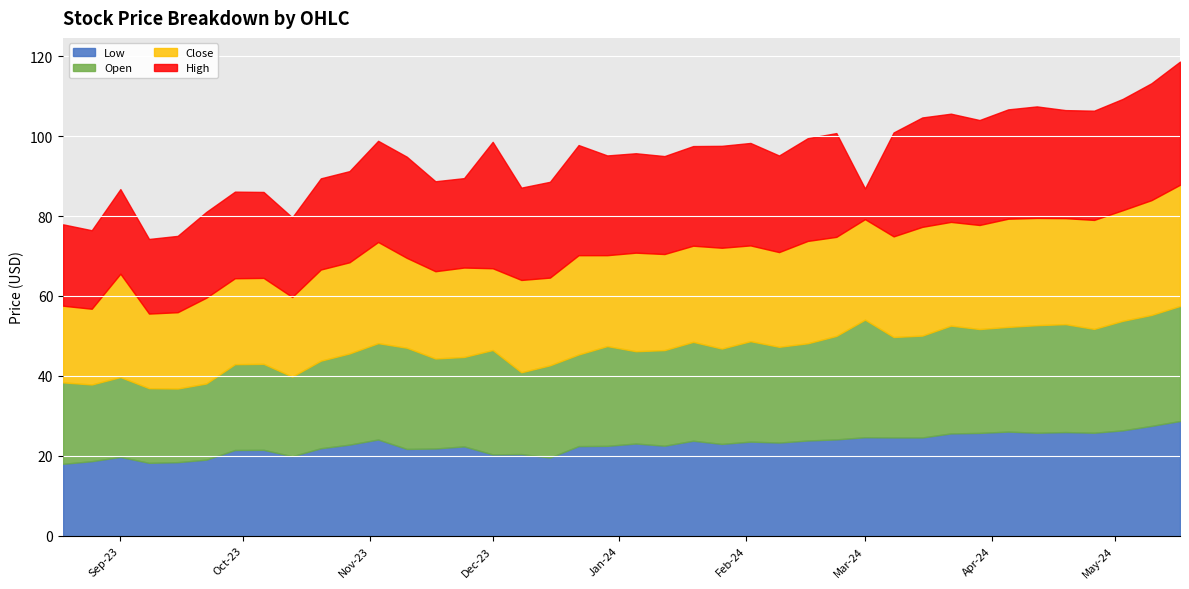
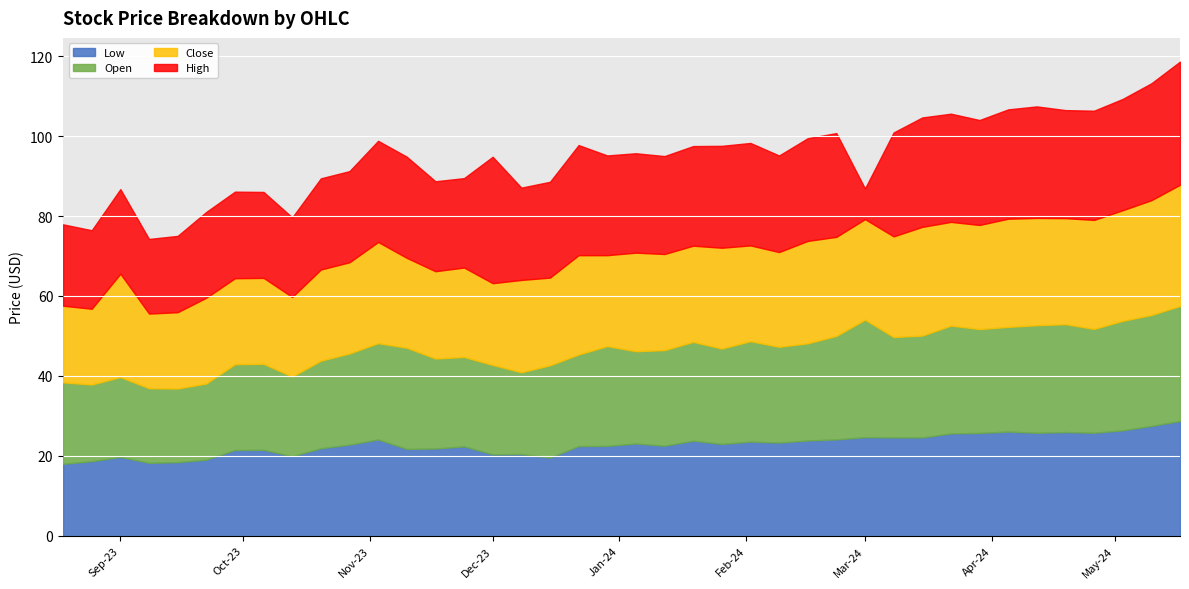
Open, Dec-23: 26 -> 22
